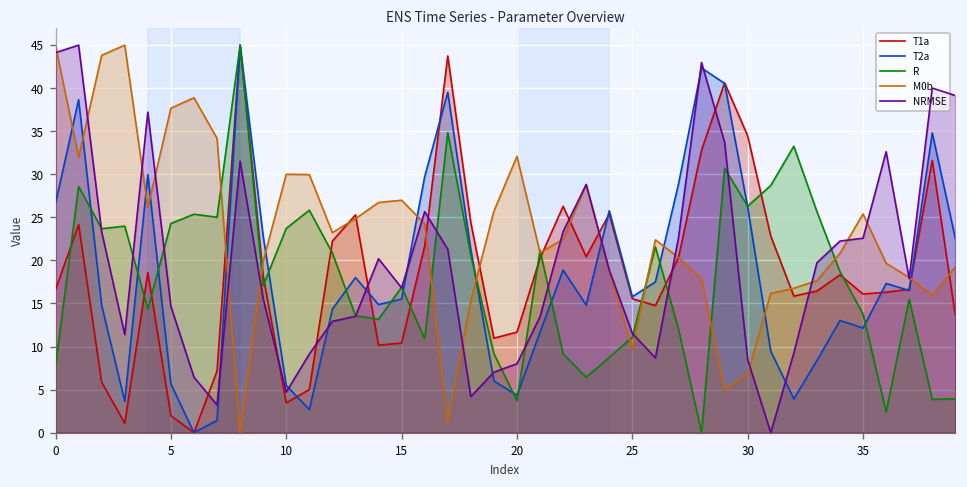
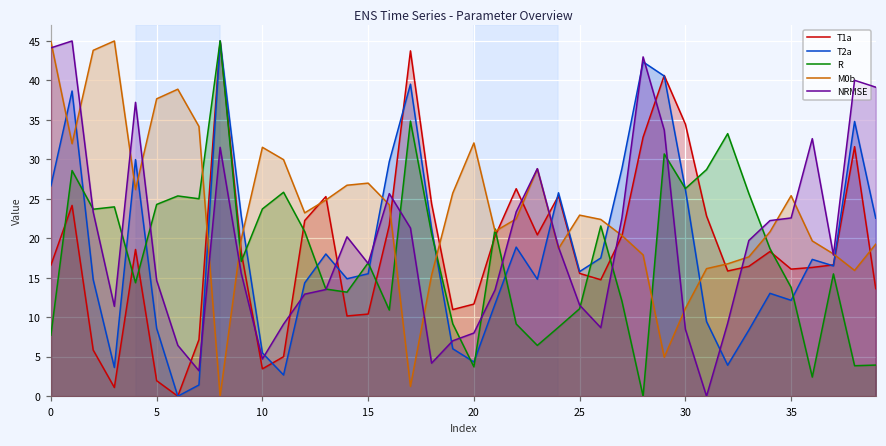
T2a, 5: 6 -> 9
M0b, 10: 30 -> 32
M0b, 25: 10 -> 23
M0b, 30: 7 -> 11
